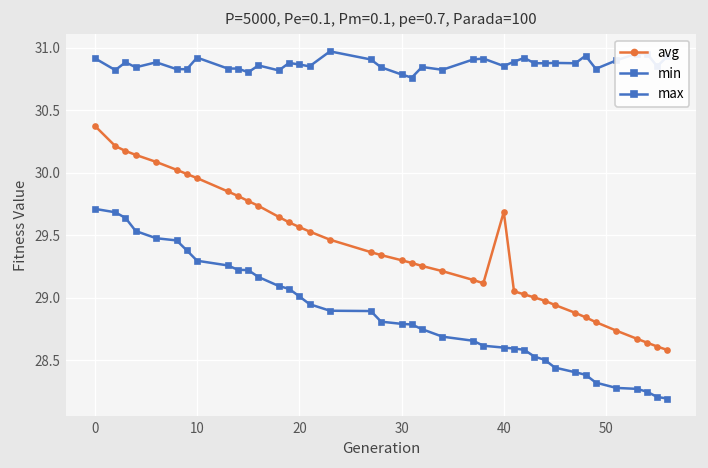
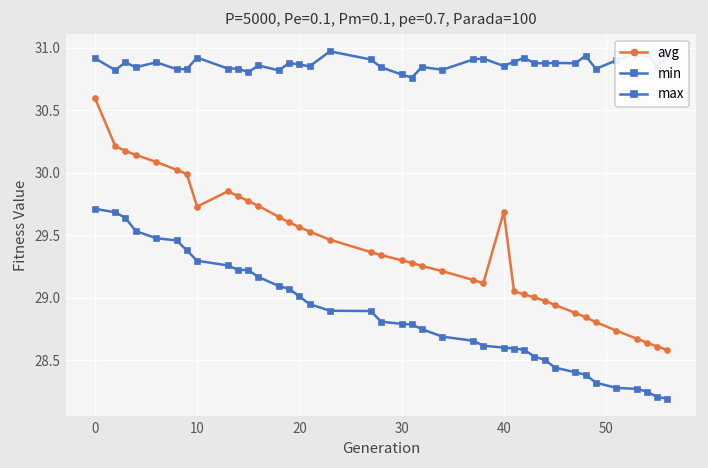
avg, 0: 30.38 -> 30.60
avg, 10: 29.96 -> 29.73
